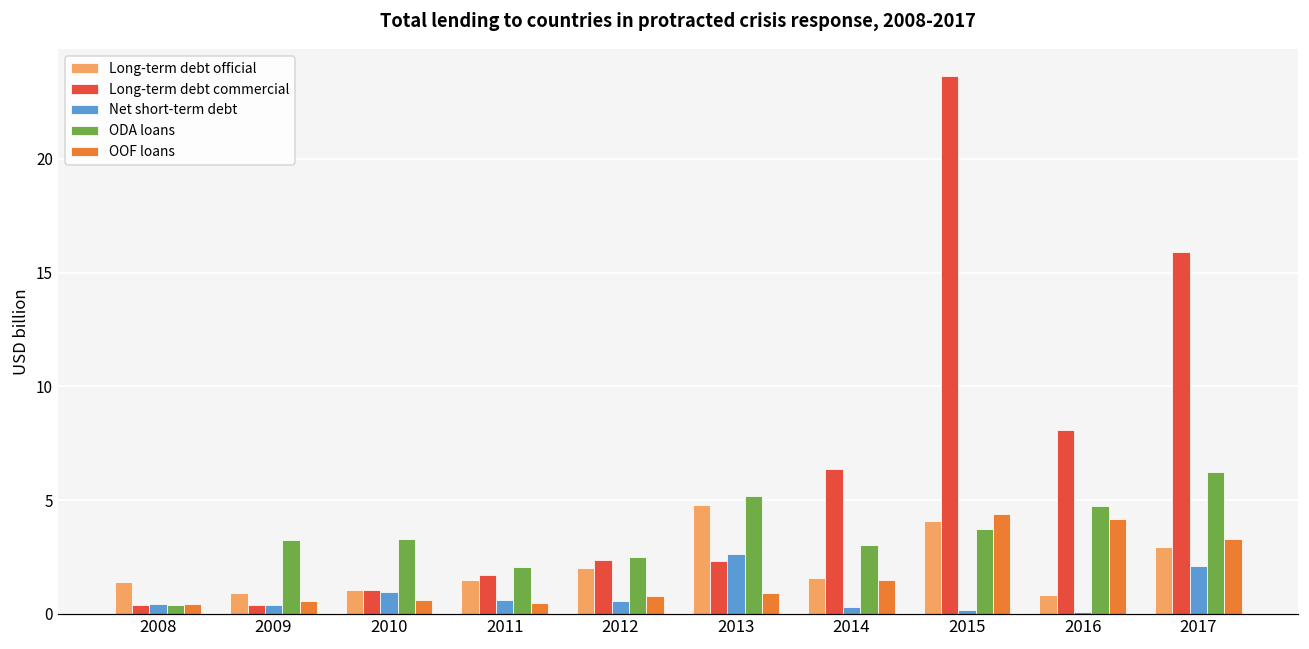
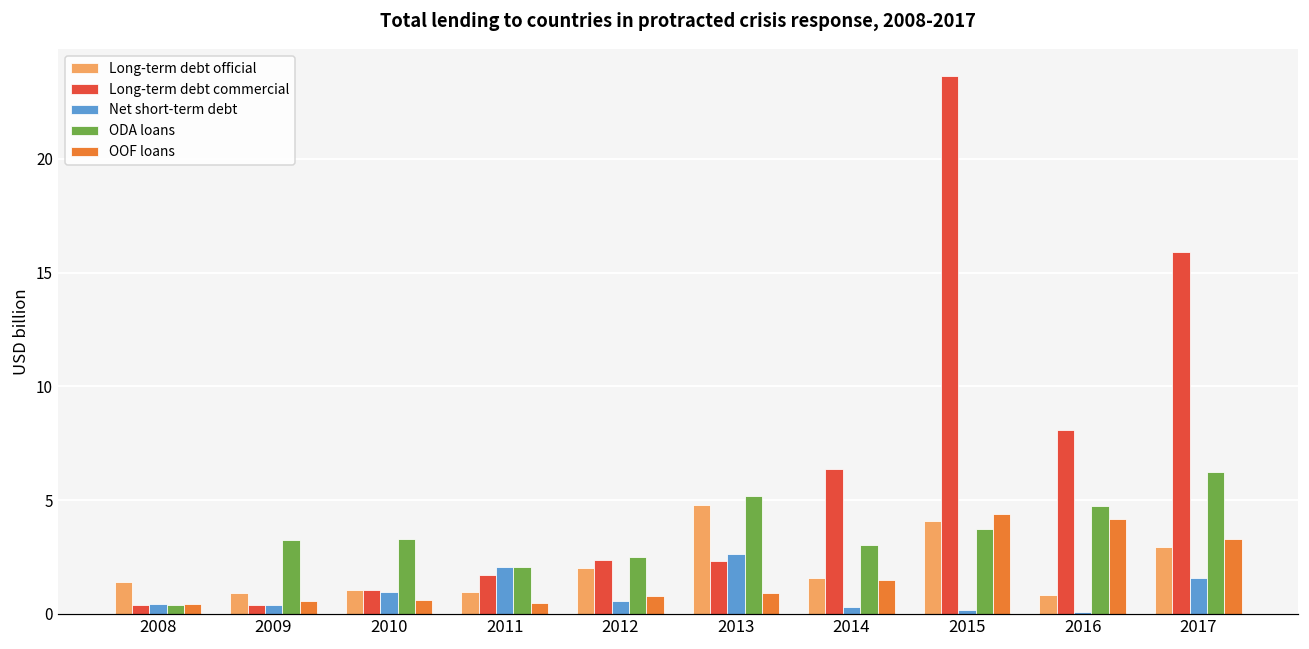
Long-term debt official, 2011: 1.5 -> 1.0
Net short-term debt, 2011: 0.6 -> 2.1
Net short-term debt, 2017: 2.1 -> 1.6
